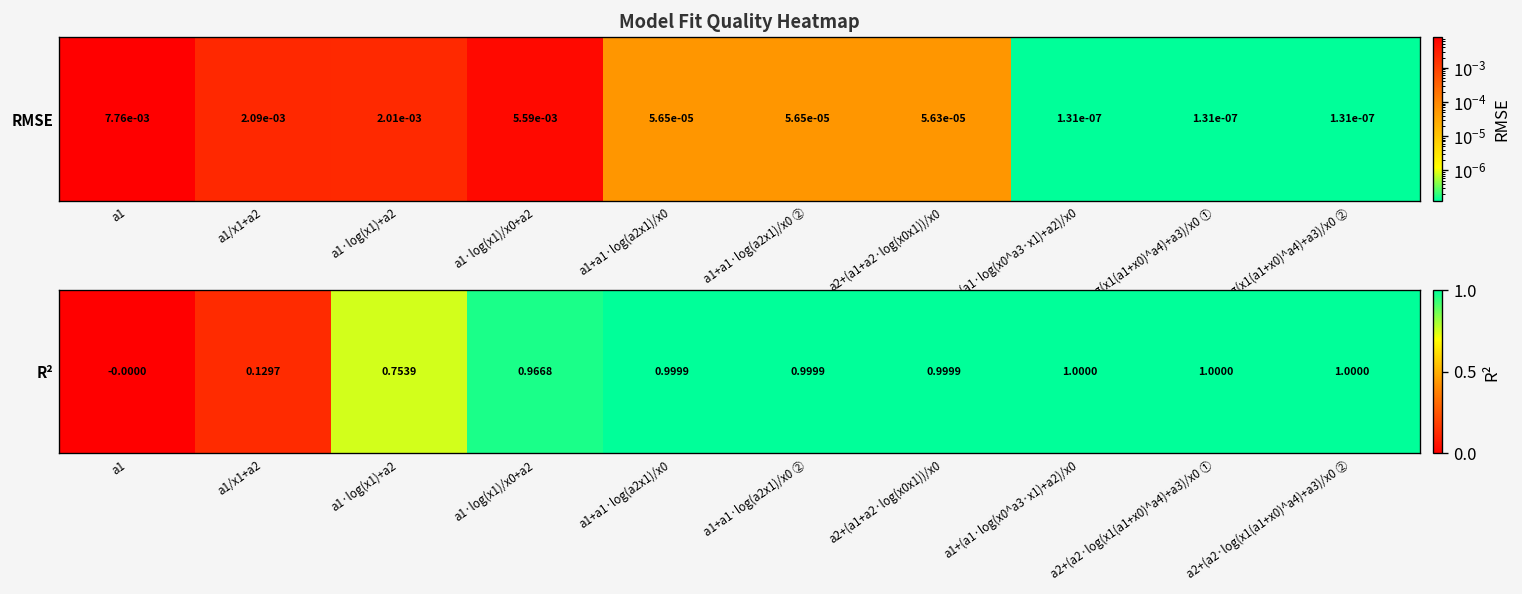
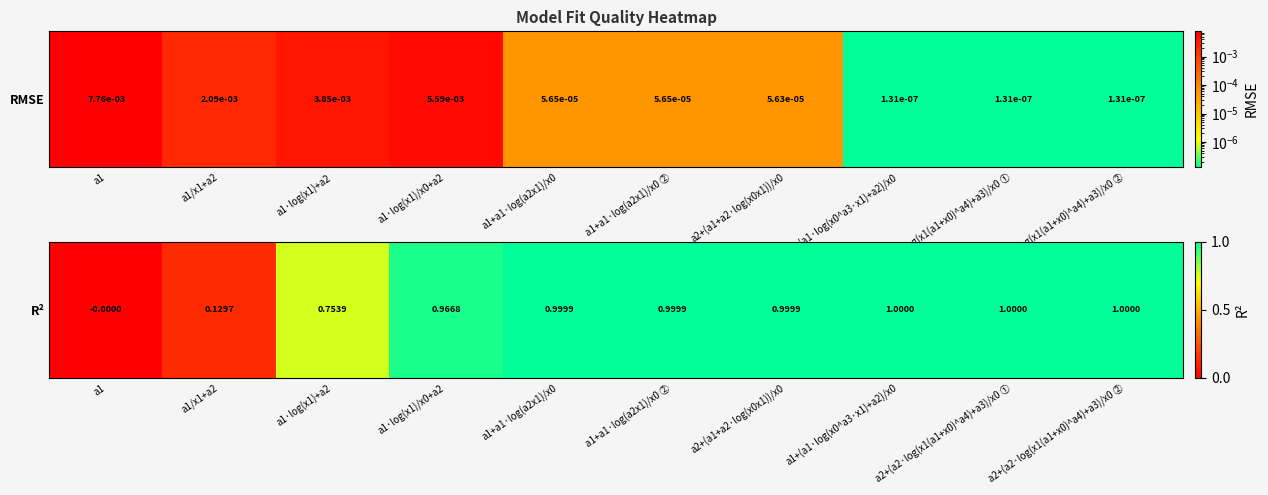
Model Fit Quality Heatmap, RMSE, a1·log(x1)+a2: 2.01e-03 -> 3.85e-03
